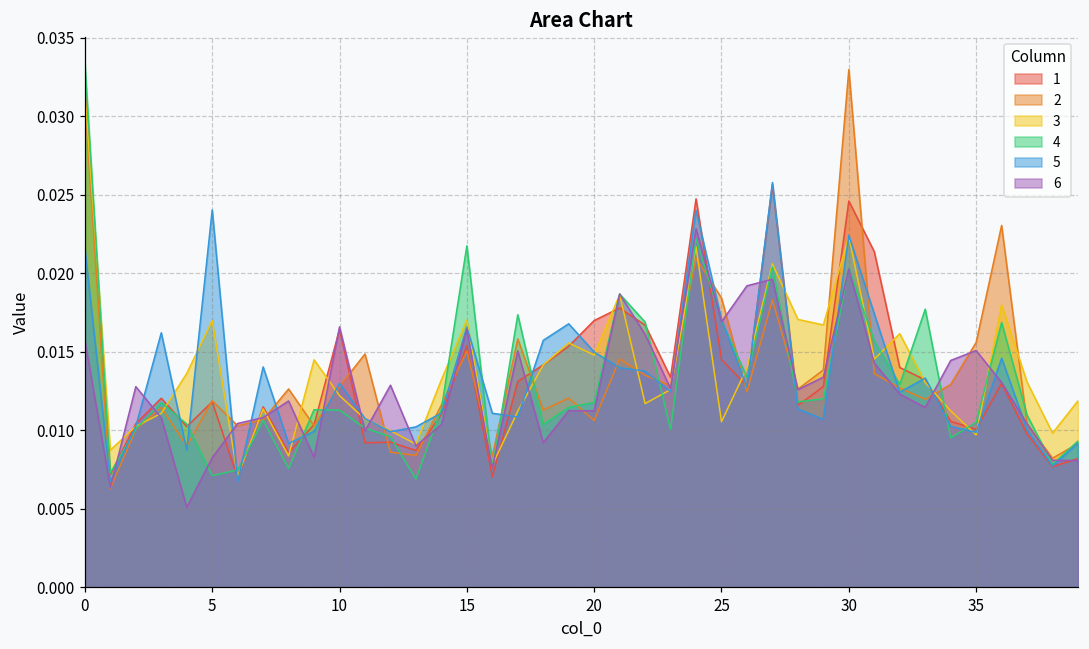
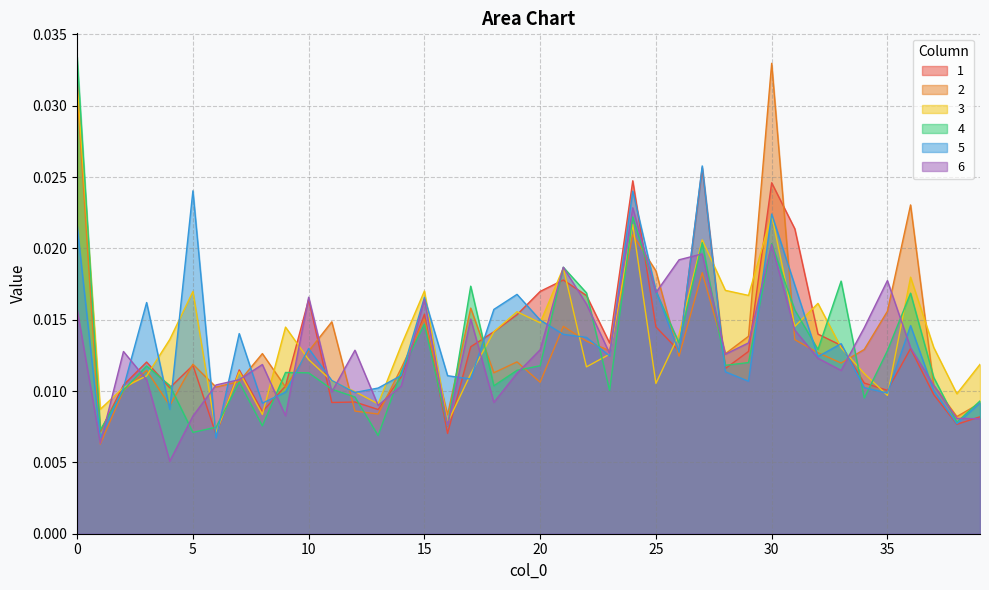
4, 15: 0.0217 -> 0.0147
6, 20: 0.0112 -> 0.0129
4, 35: 0.0105 -> 0.0128
6, 35: 0.0151 -> 0.0177
